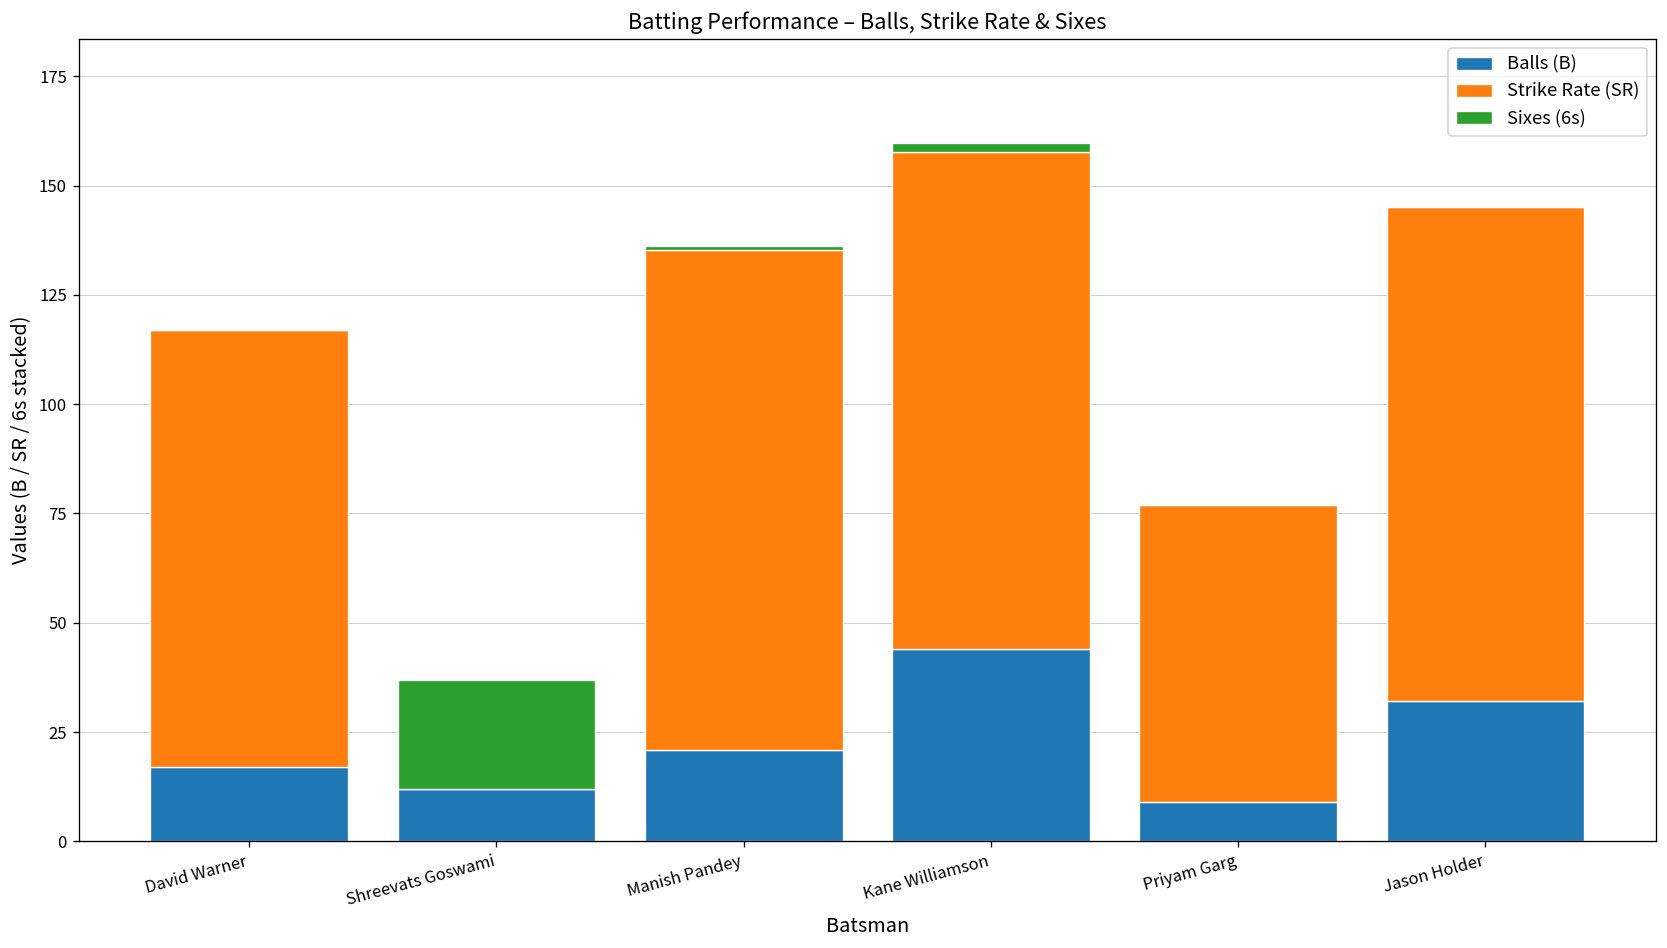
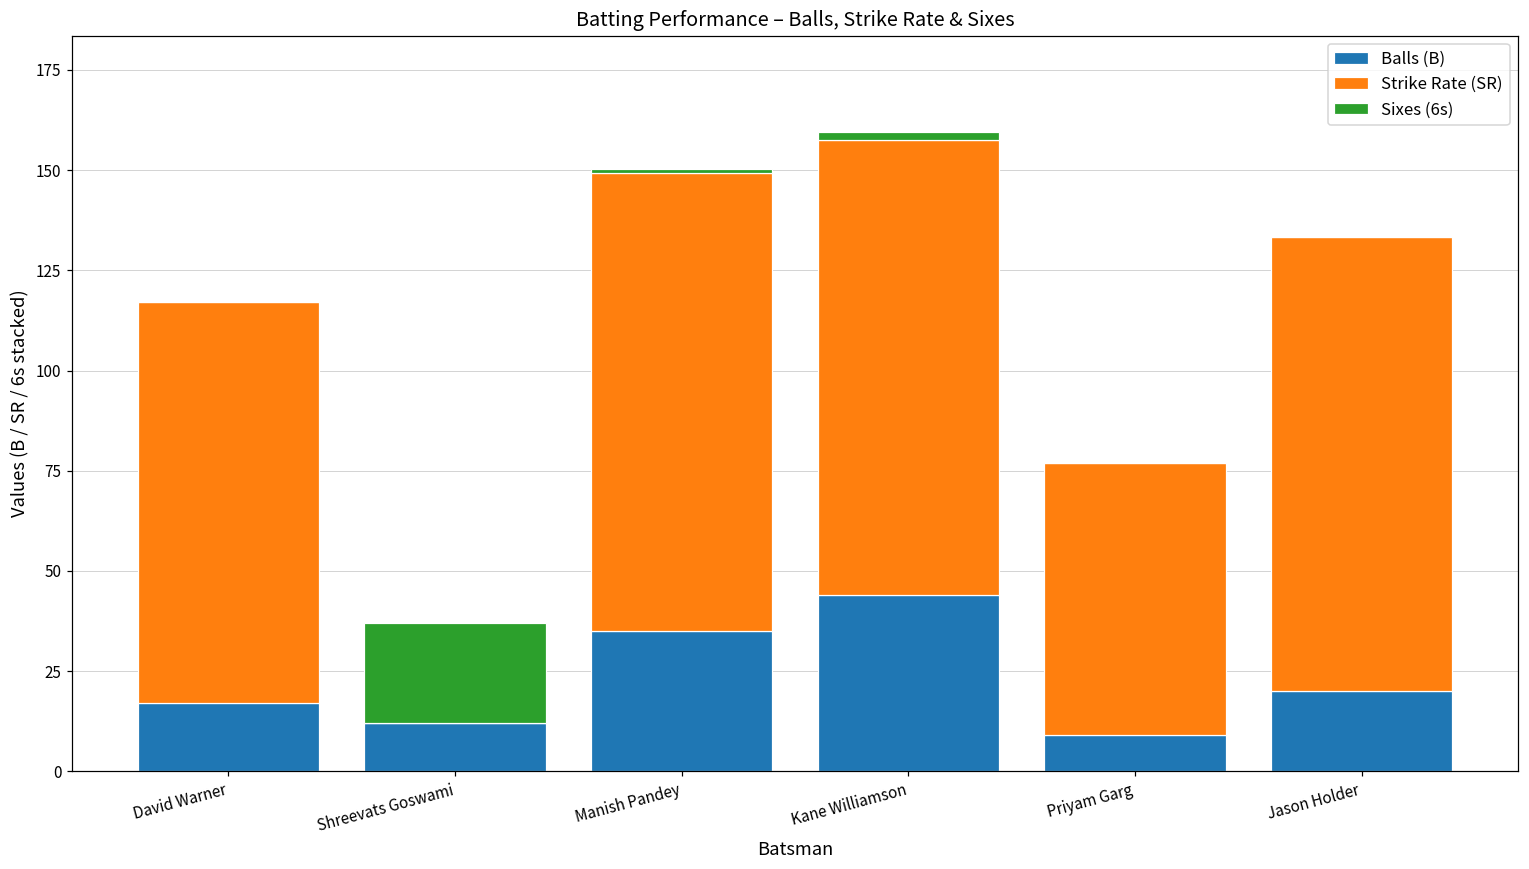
Balls (B), Manish Pandey: 21 -> 35
Balls (B), Jason Holder: 32 -> 20
